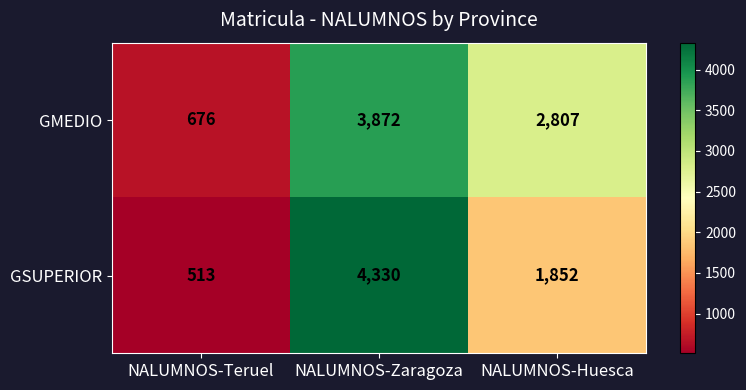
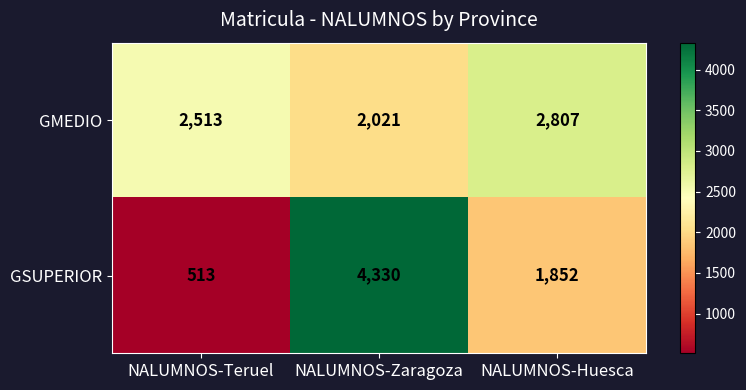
GMEDIO, NALUMNOS-Teruel: 676 -> 2,513
GMEDIO, NALUMNOS-Zaragoza: 3,872 -> 2,021
